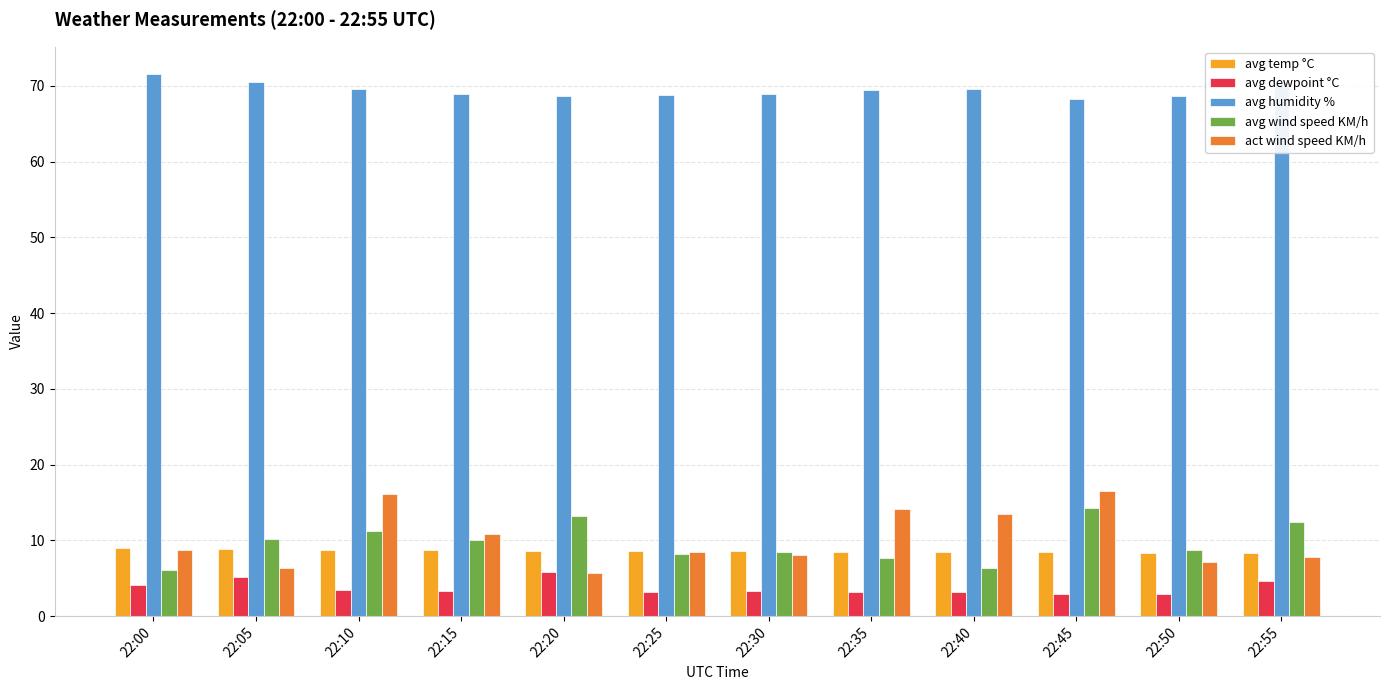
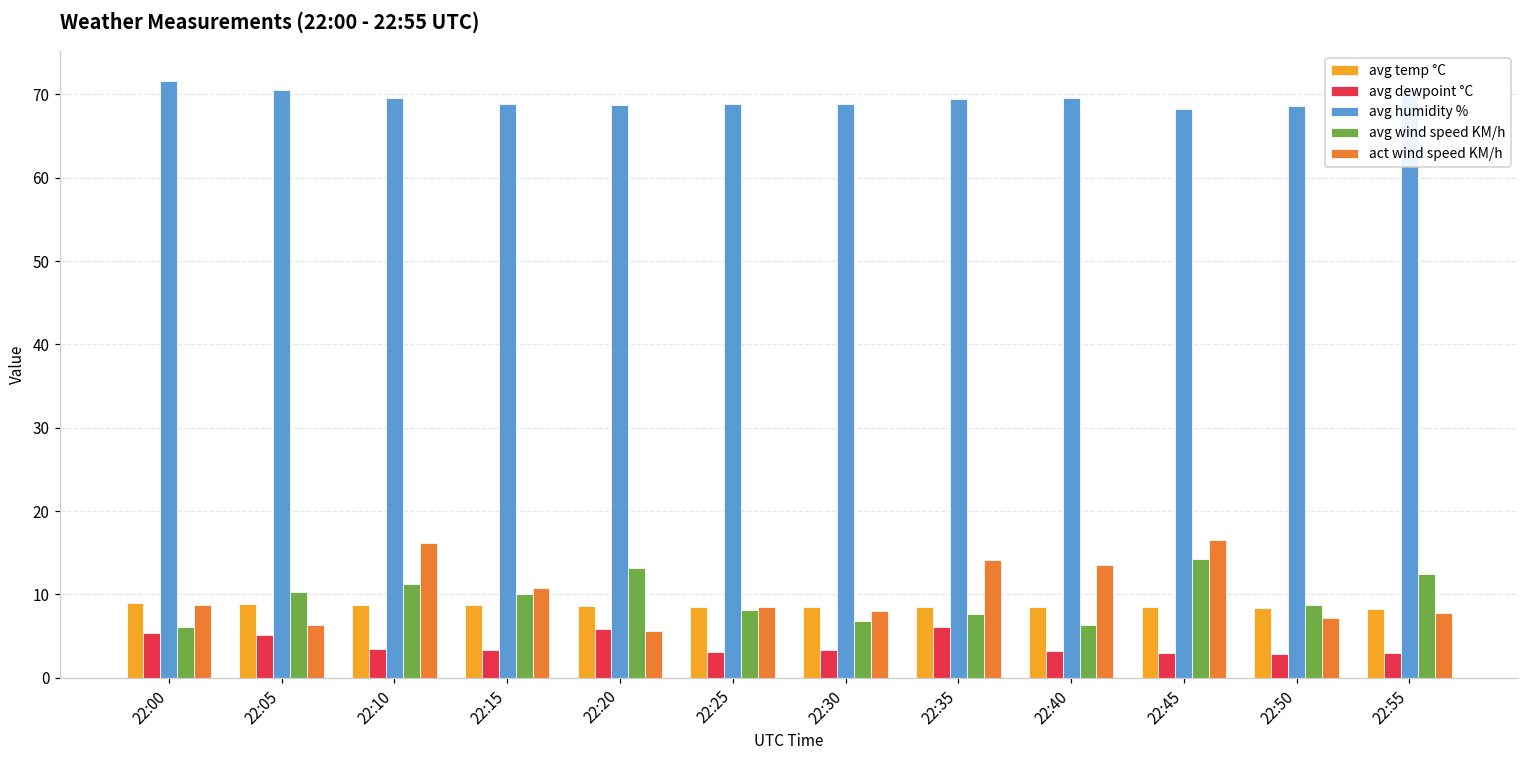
avg dewpoint °C, 22:00: 4 -> 5
avg wind speed KM/h, 22:30: 8 -> 7
avg dewpoint °C, 22:35: 3 -> 6
avg dewpoint °C, 22:55: 5 -> 3
